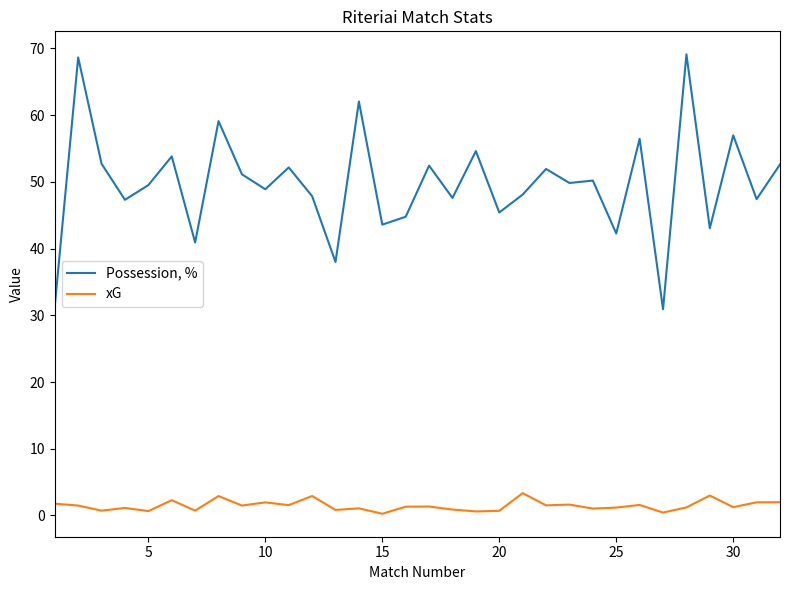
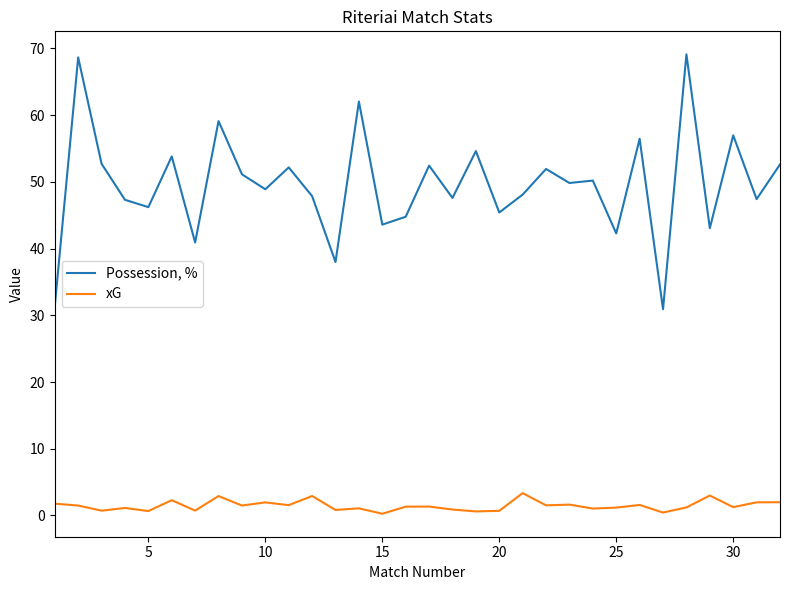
Possession, %, 5: 50 -> 46
